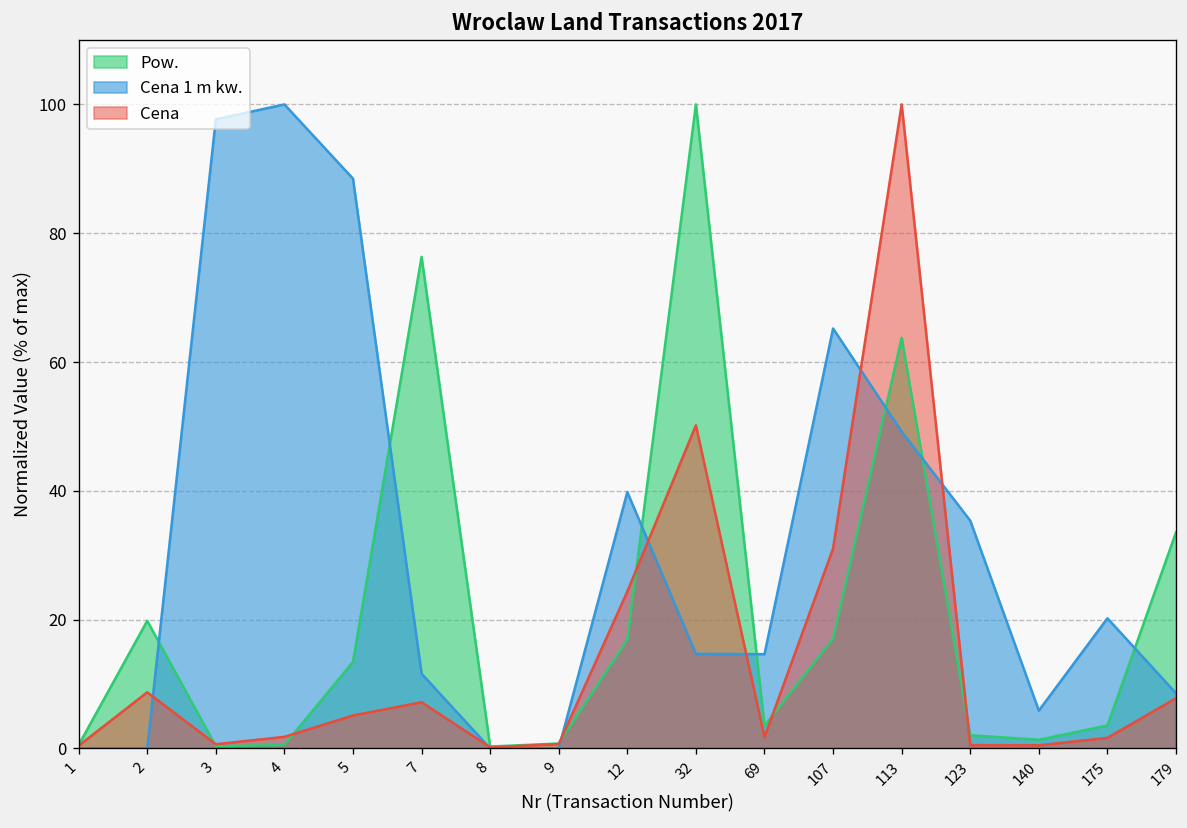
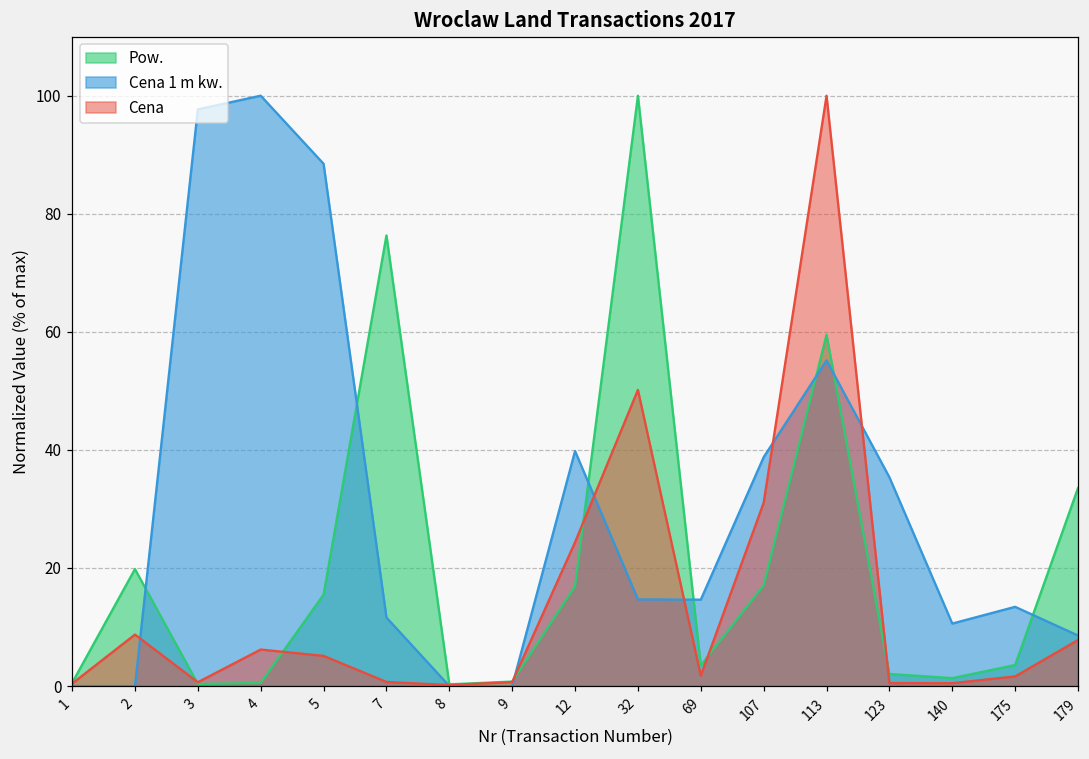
Cena, 4: 2 -> 6
Pow., 5: 13 -> 15
Cena, 7: 7 -> 1
Cena 1 m kw., 107: 65 -> 39
Pow., 113: 64 -> 59
Cena 1 m kw., 113: 49 -> 55
Cena 1 m kw., 140: 6 -> 11
Cena 1 m kw., 175: 20 -> 13
